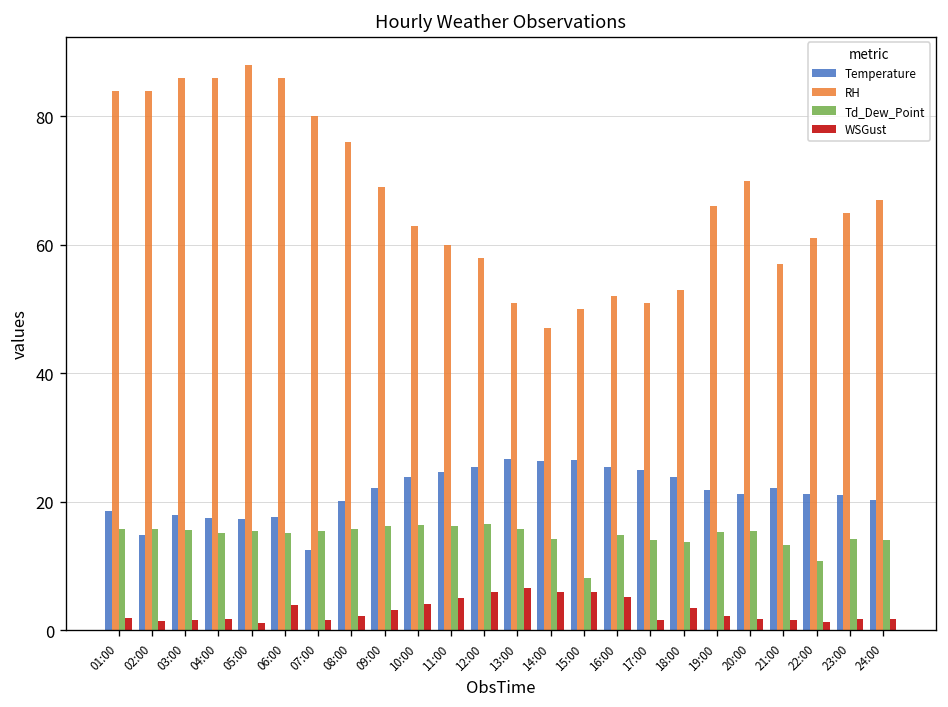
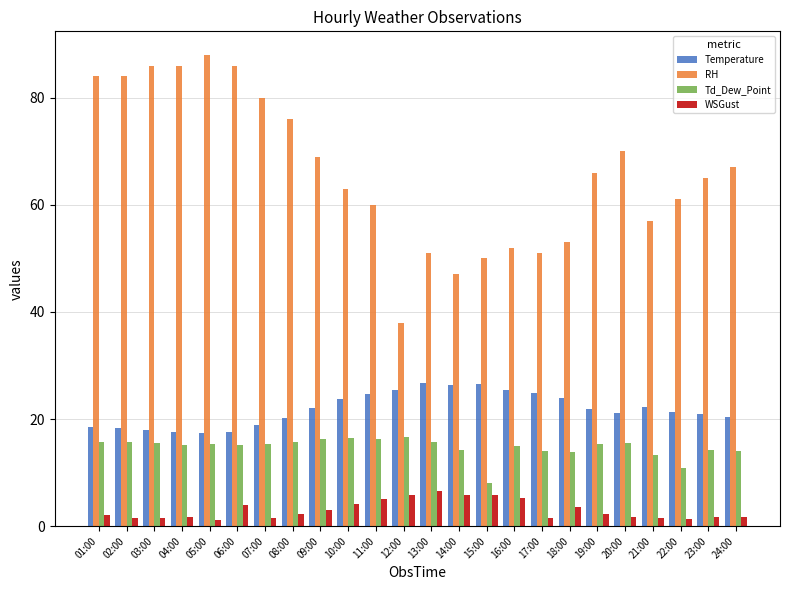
Temperature, 02:00: 15 -> 18
Temperature, 07:00: 13 -> 19
RH, 12:00: 58 -> 38
